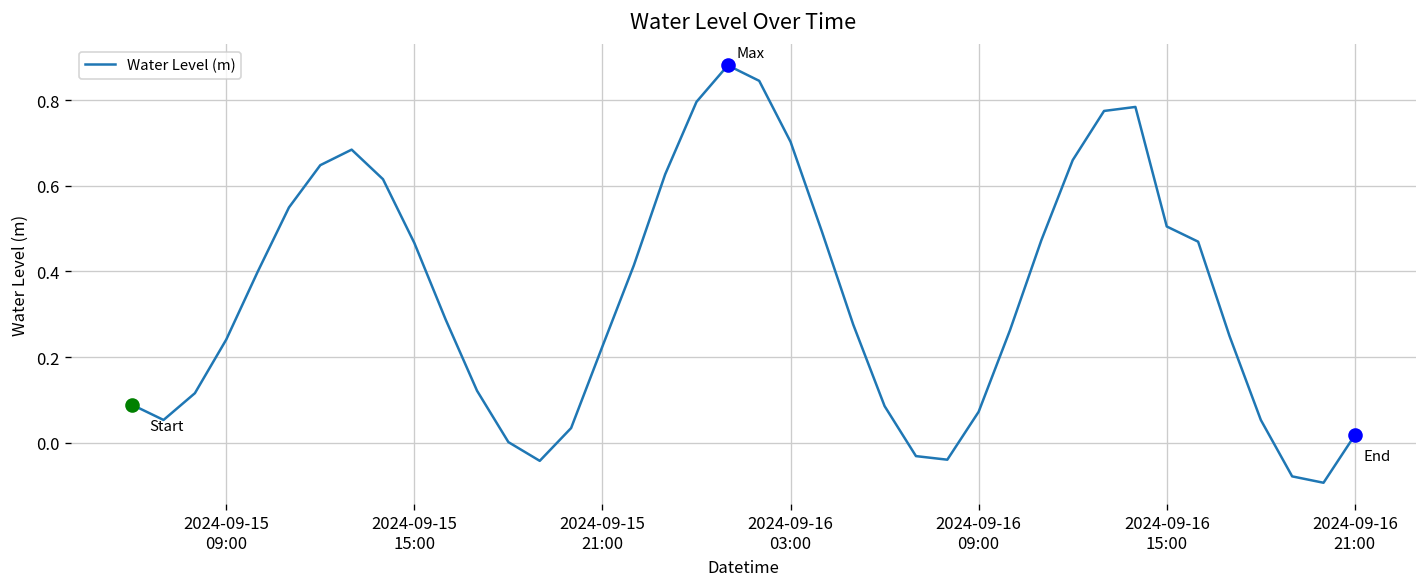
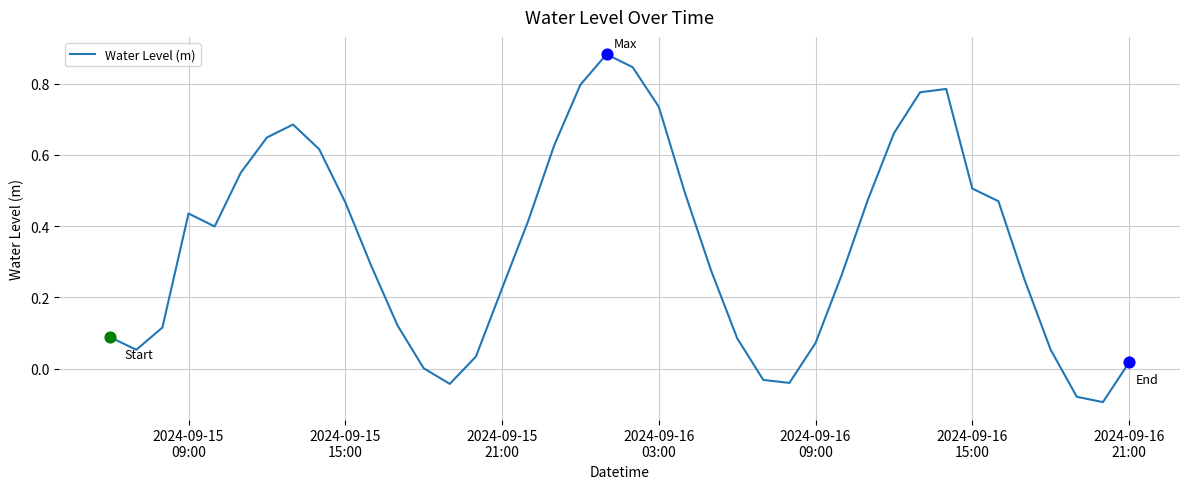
Water Level (m), 2024-09-15 09:00: 0.24 -> 0.44
Water Level (m), 2024-09-16 03:00: 0.70 -> 0.73
